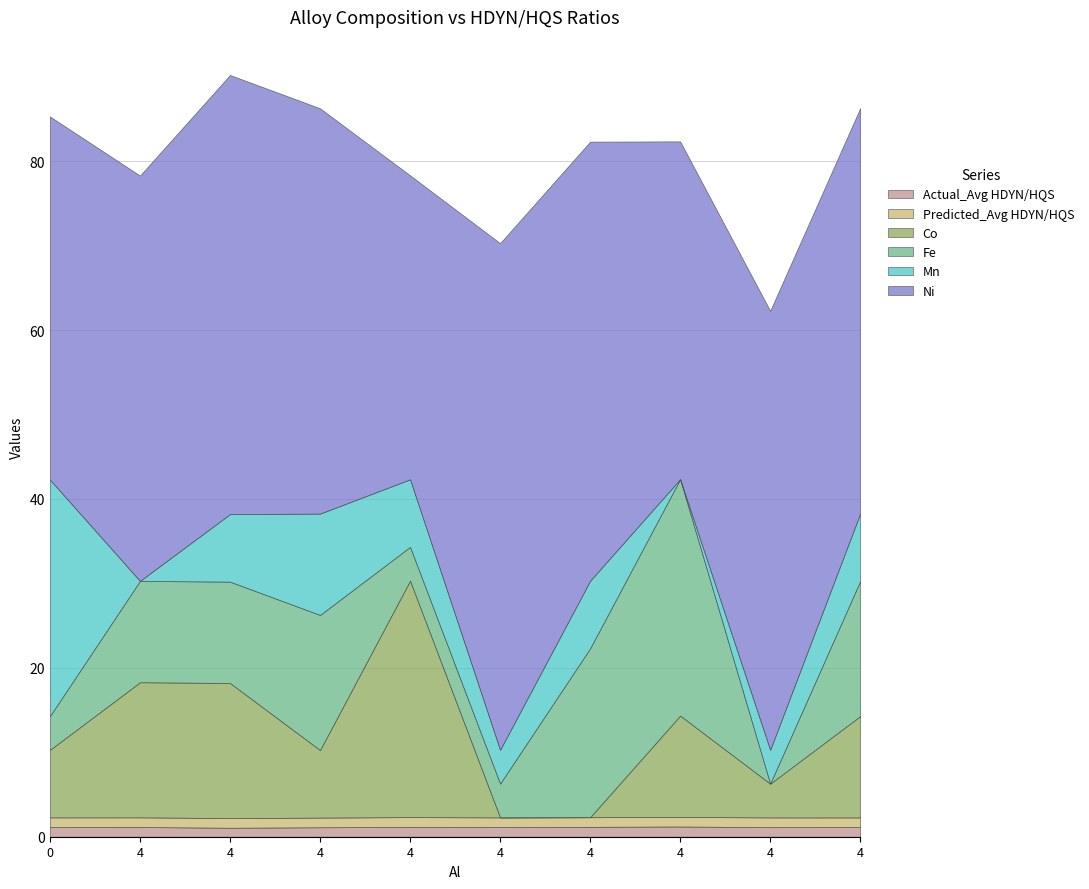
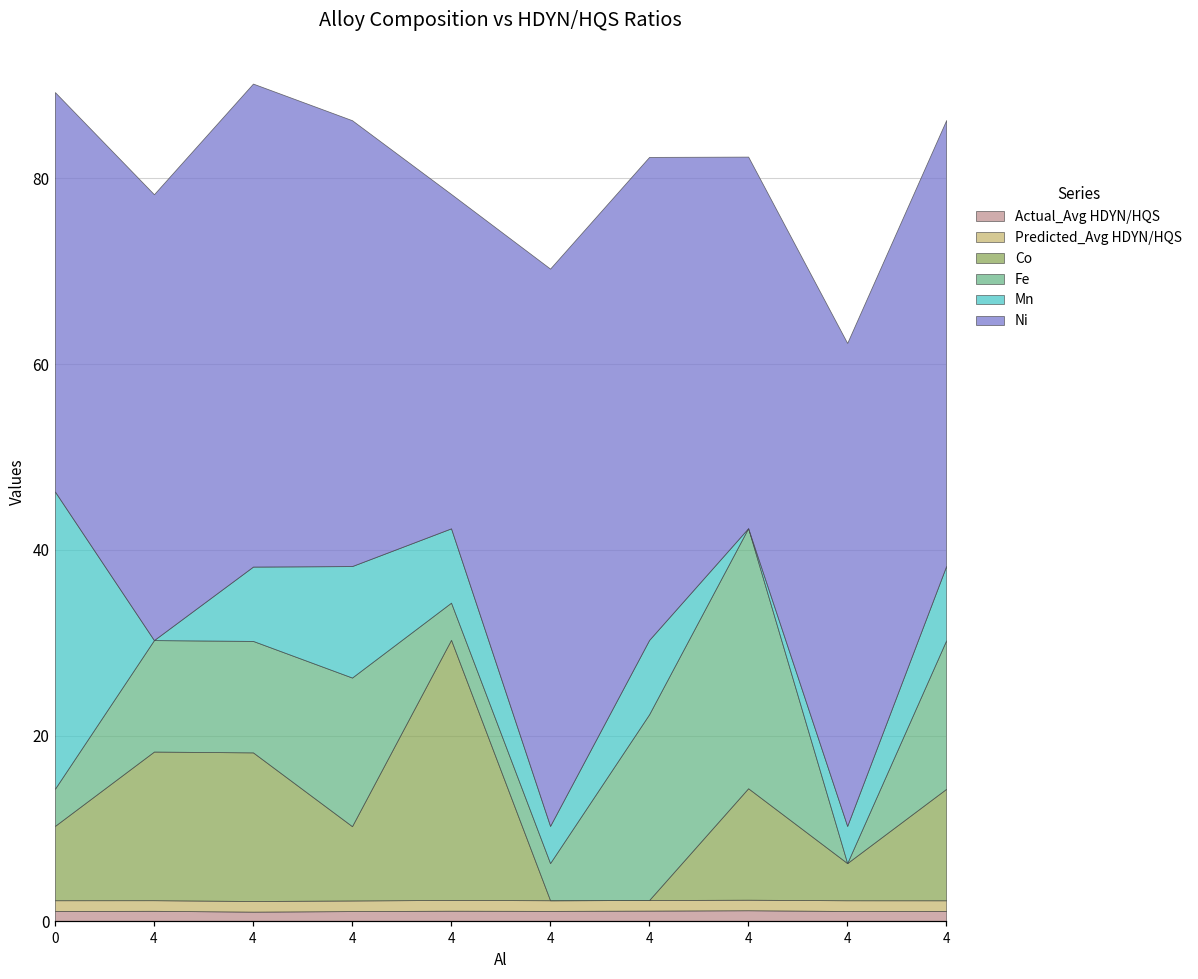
Mn, 0: 28 -> 32
